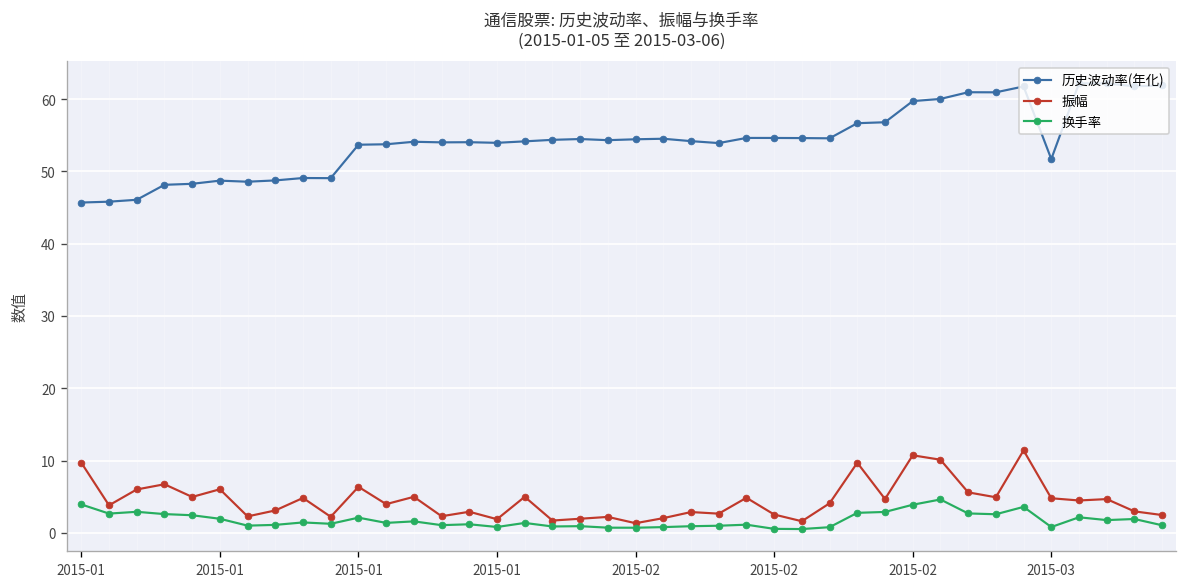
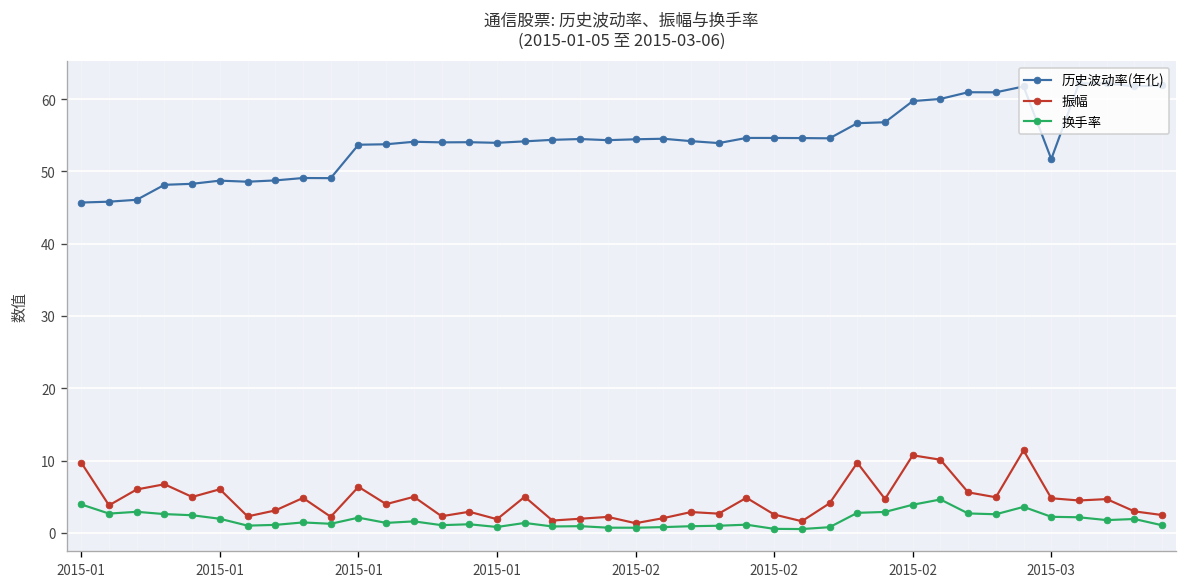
换手率, 2015-03: 1 -> 2
